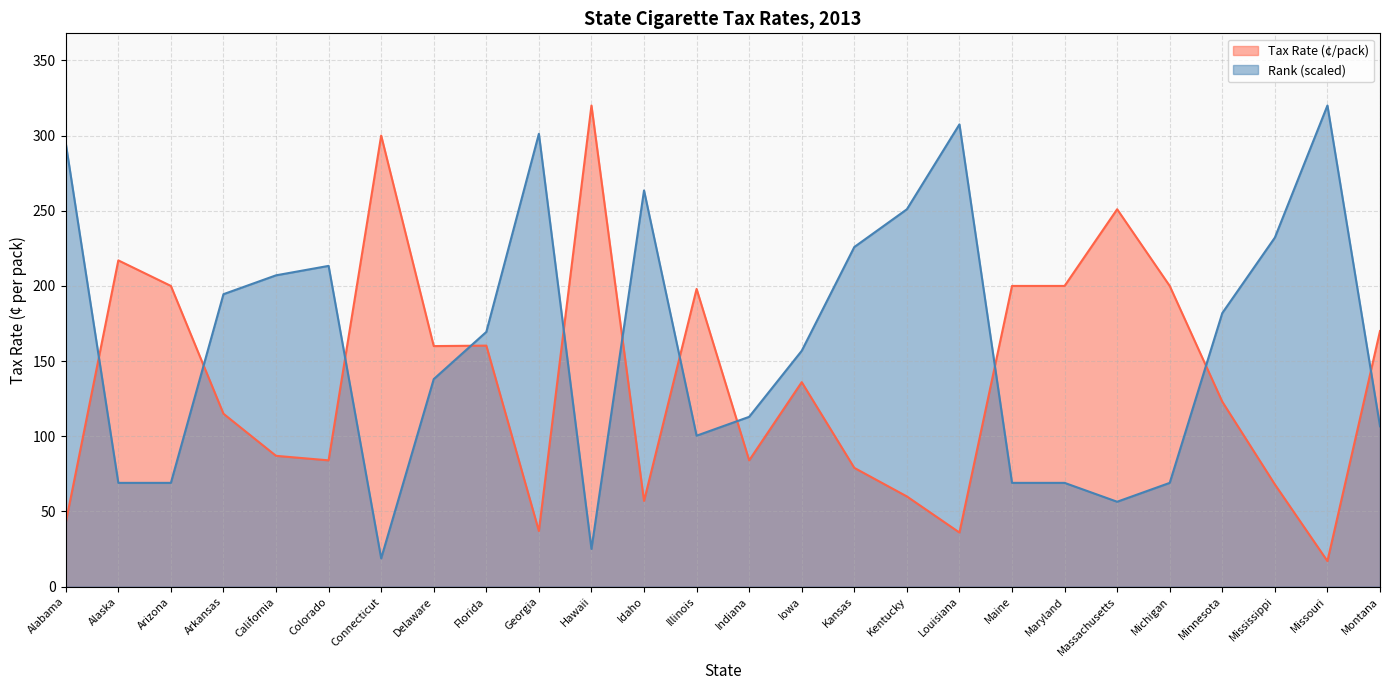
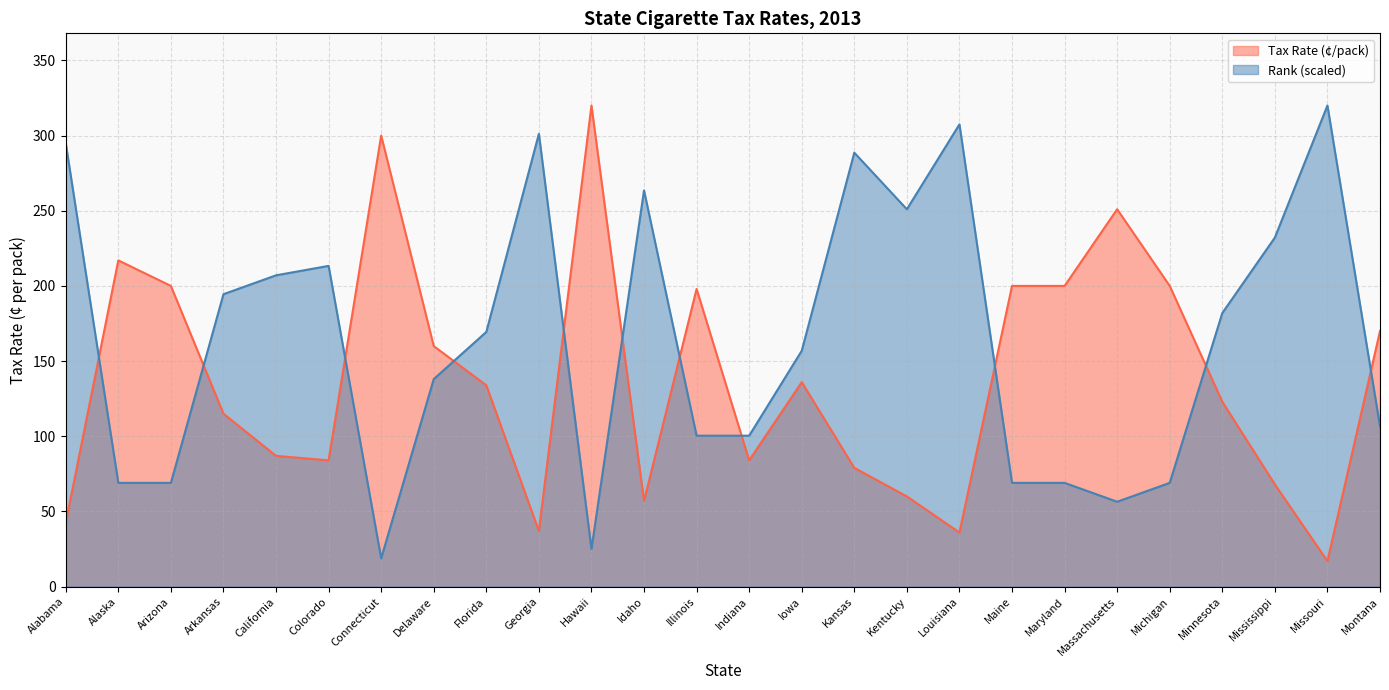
Tax Rate (¢/pack), Florida: 160 -> 134
Rank (scaled), Indiana: 113 -> 100
Rank (scaled), Kansas: 226 -> 289
